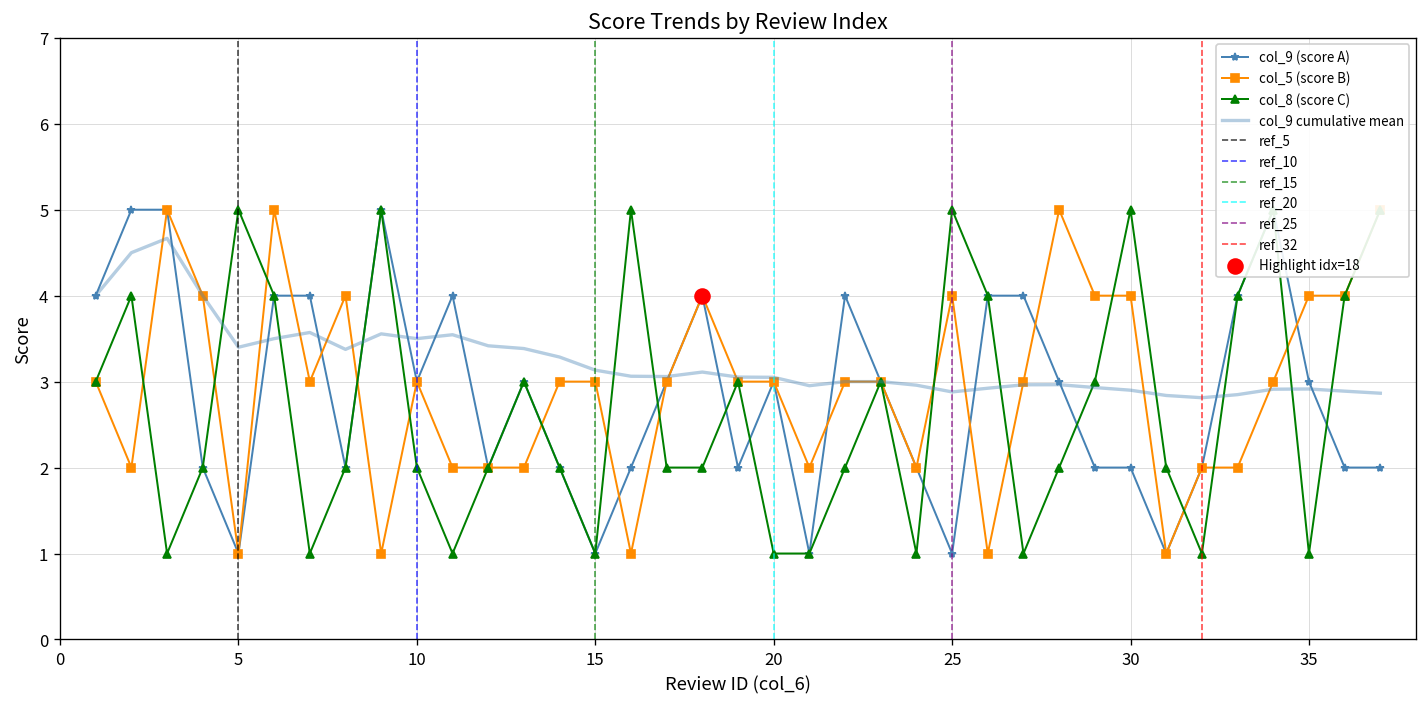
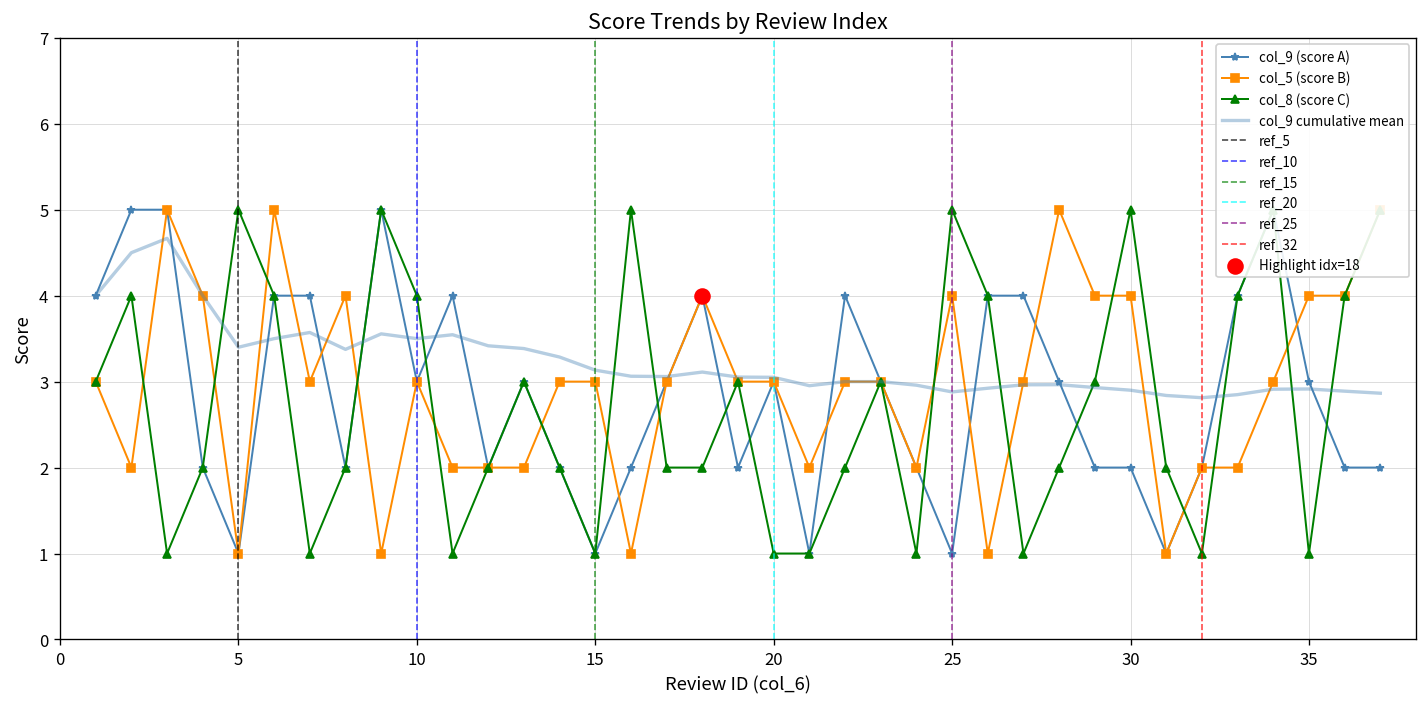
col_8 (score C), 10: 2 -> 4
